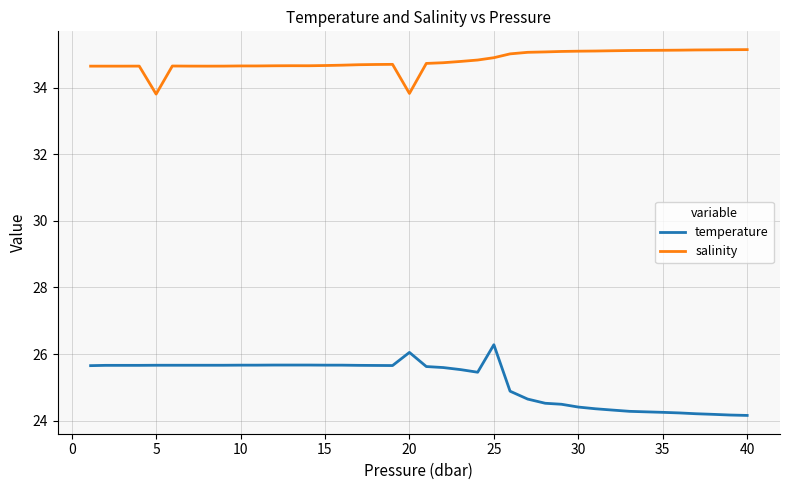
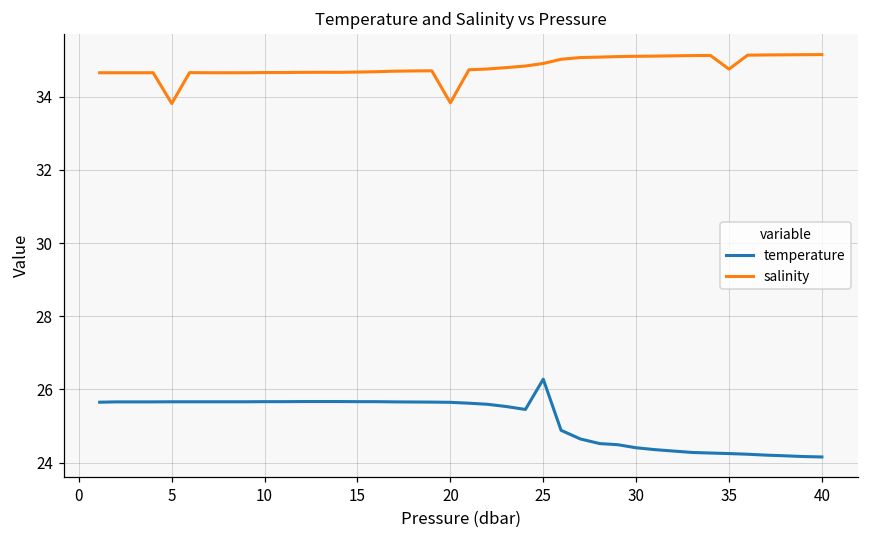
temperature, 20: 26.0 -> 25.6
salinity, 35: 35.1 -> 34.8
